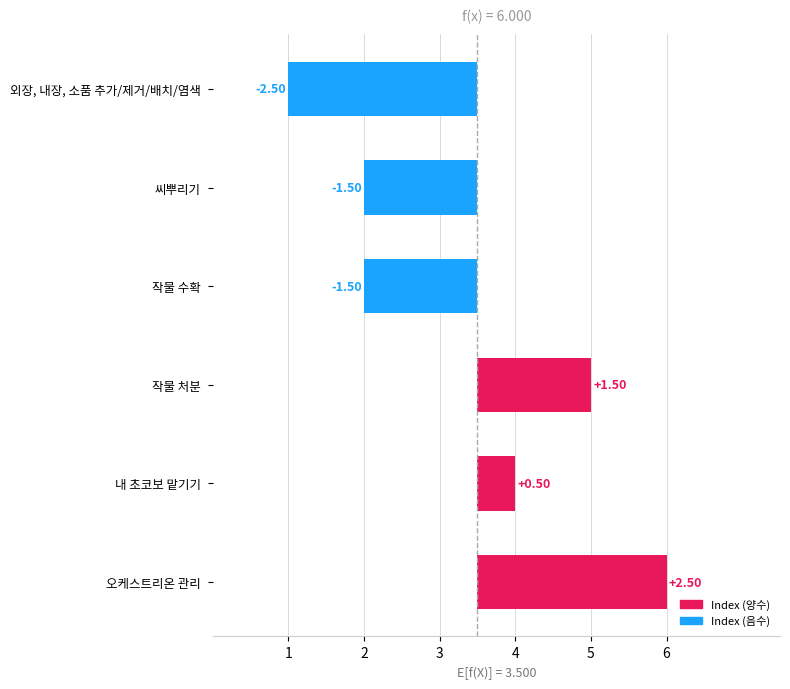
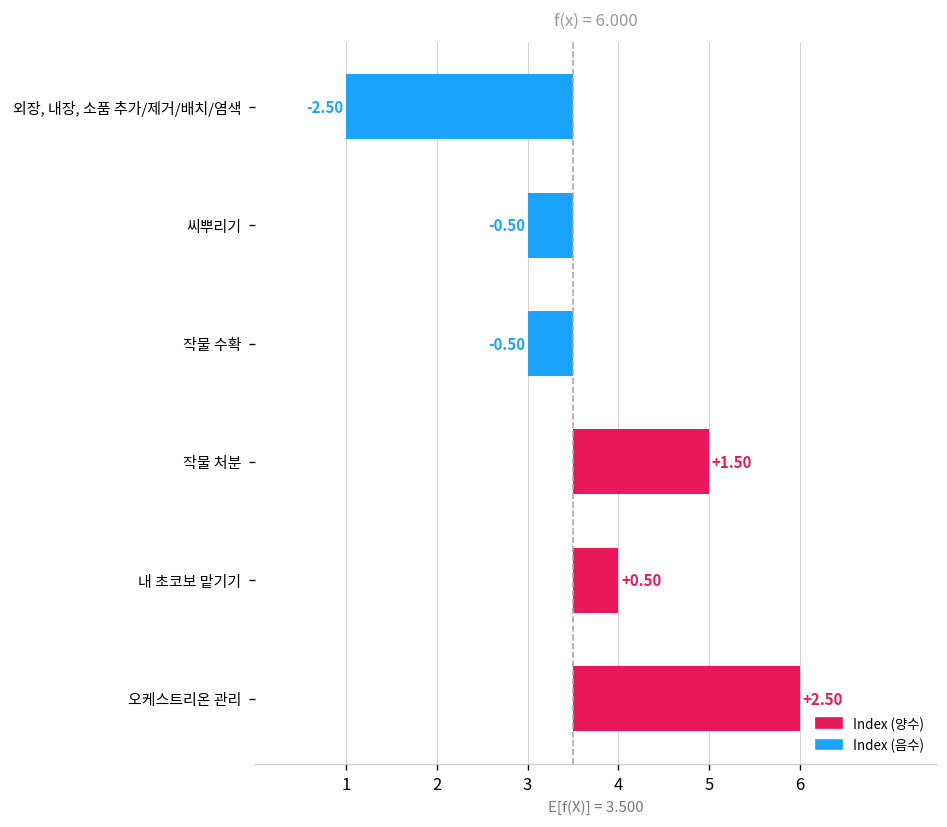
씨뿌리기: -1.50 -> -0.50
작물 수확: -1.50 -> -0.50
